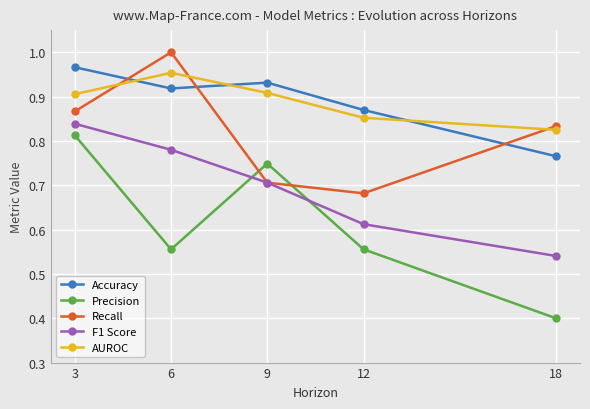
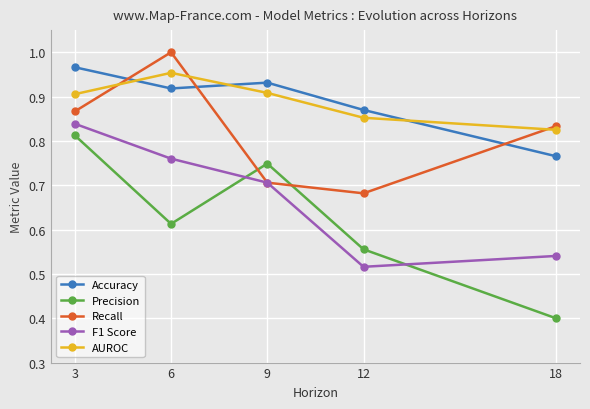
Precision, 6: 0.56 -> 0.61
F1 Score, 6: 0.78 -> 0.76
F1 Score, 12: 0.61 -> 0.52
